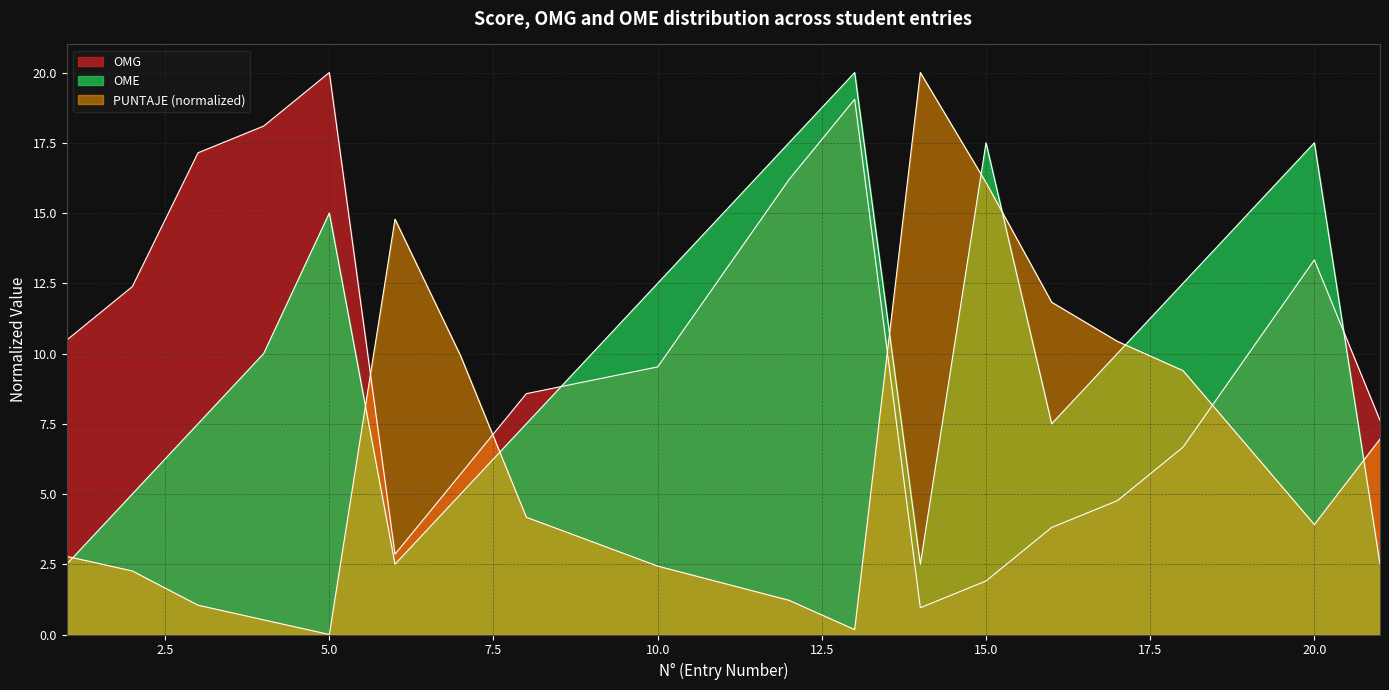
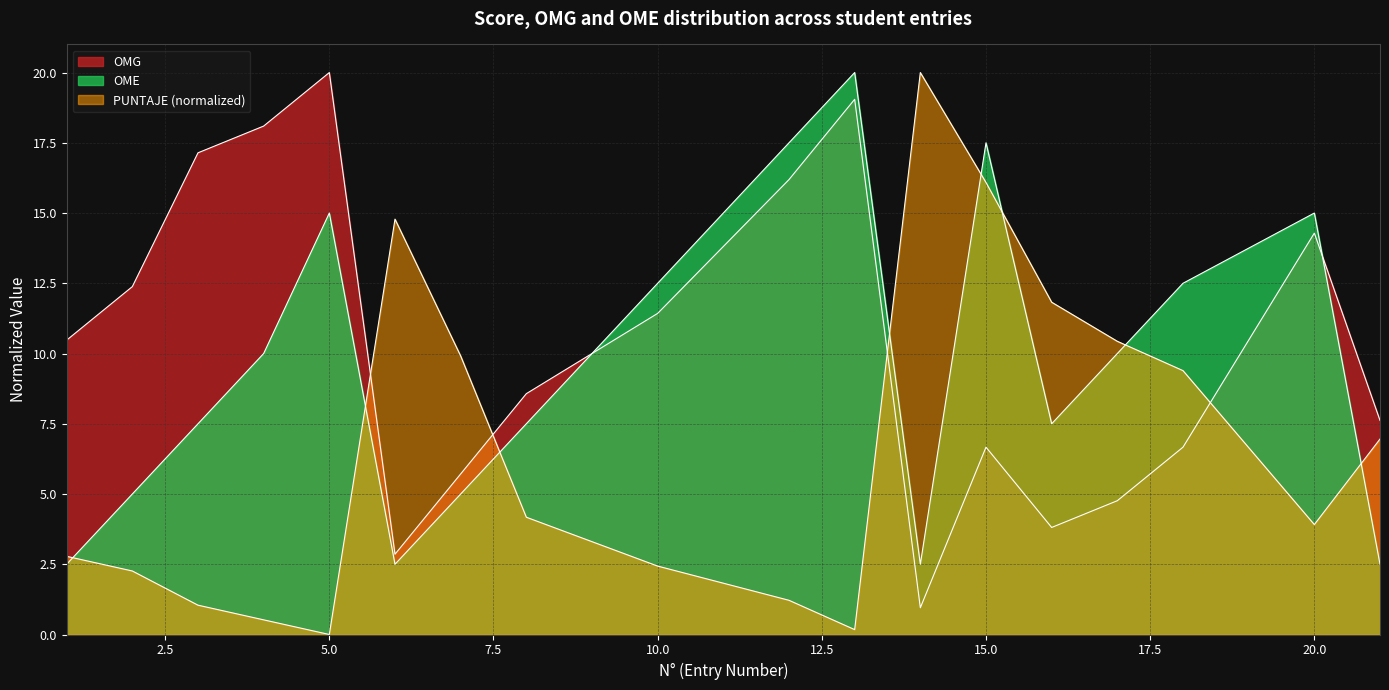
OMG, 10.0: 9.5 -> 11.4
OMG, 15.0: 1.9 -> 6.7
OMG, 20.0: 13.3 -> 14.3
OME, 20.0: 17.5 -> 15.0
